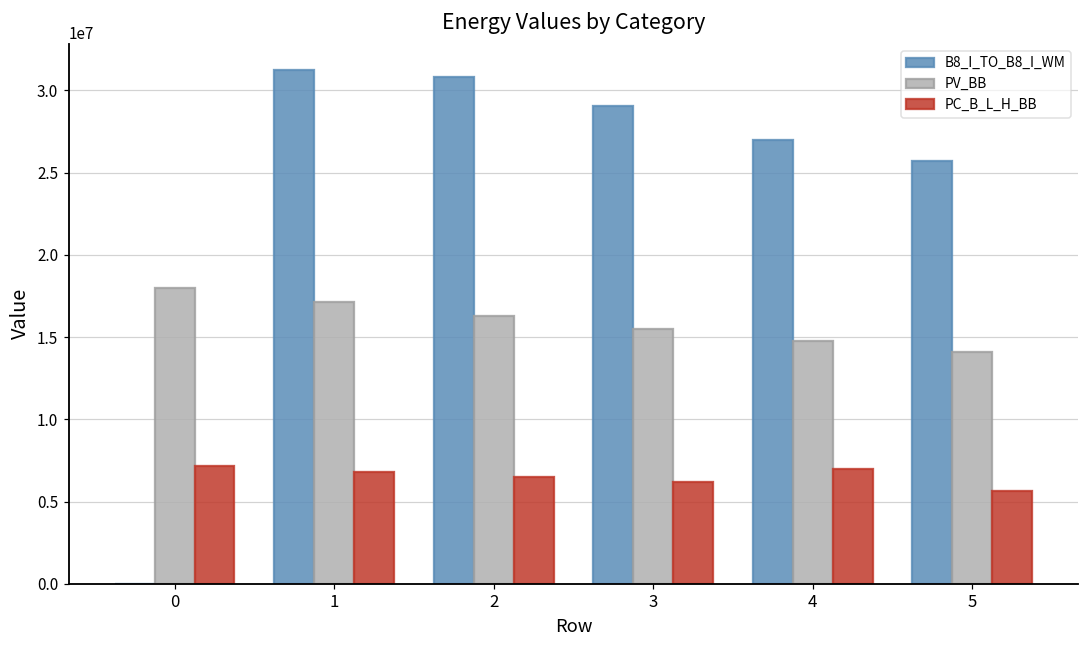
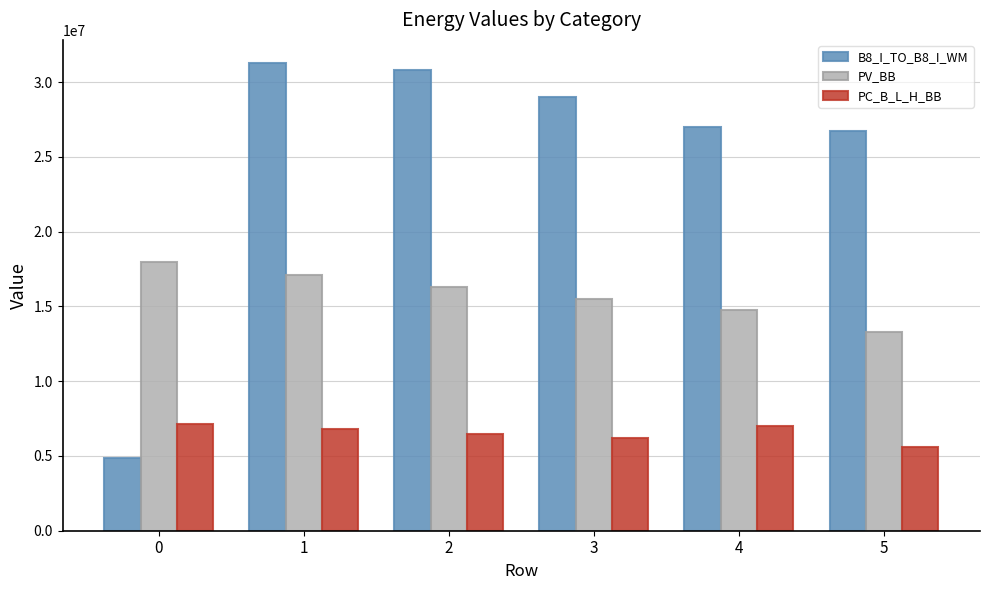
B8_I_TO_B8_I_WM, 0: 0 -> 4900000
B8_I_TO_B8_I_WM, 5: 25700000 -> 26700000
PV_BB, 5: 14100000 -> 13300000
